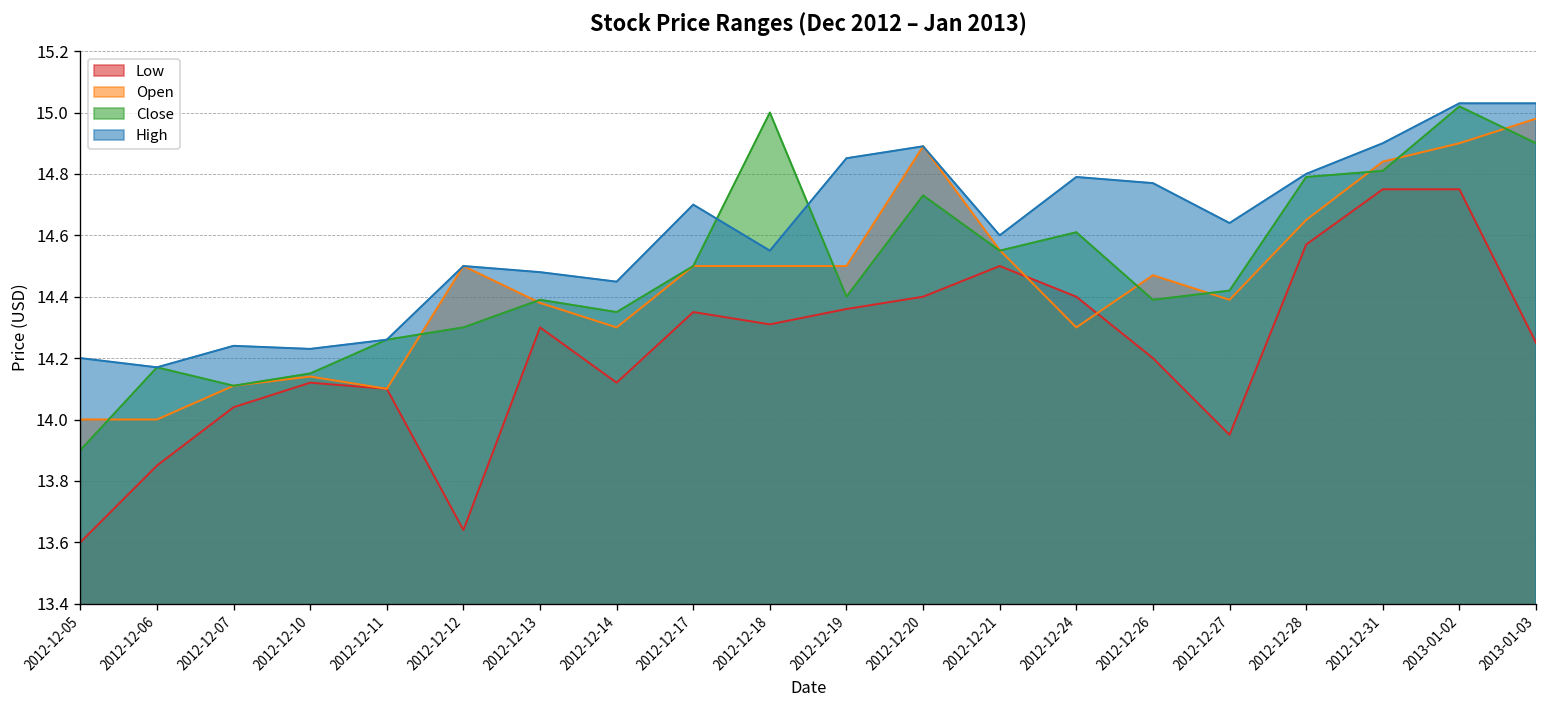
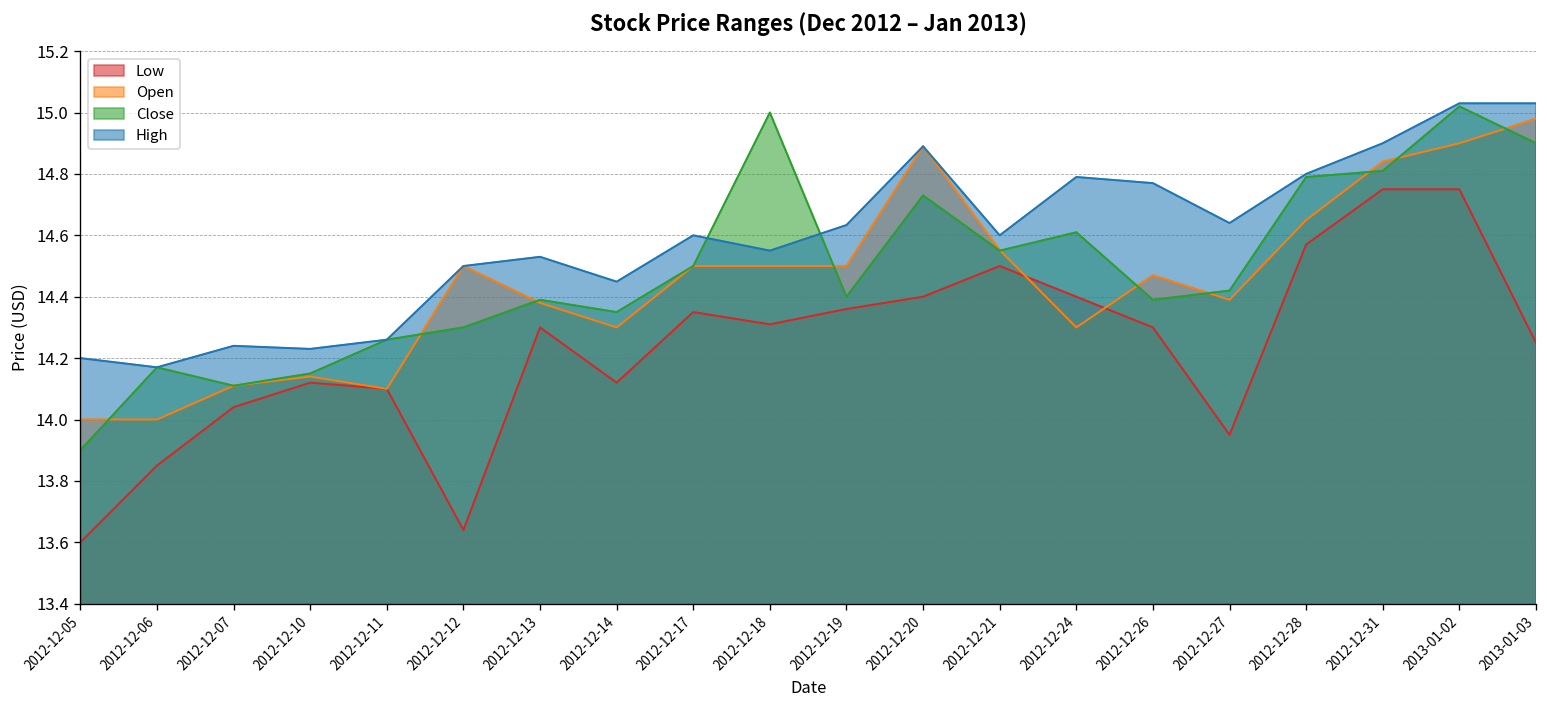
High, 2012-12-13: 14.48 -> 14.53
High, 2012-12-17: 14.7 -> 14.6
High, 2012-12-19: 14.85 -> 14.63
Low, 2012-12-26: 14.2 -> 14.3
